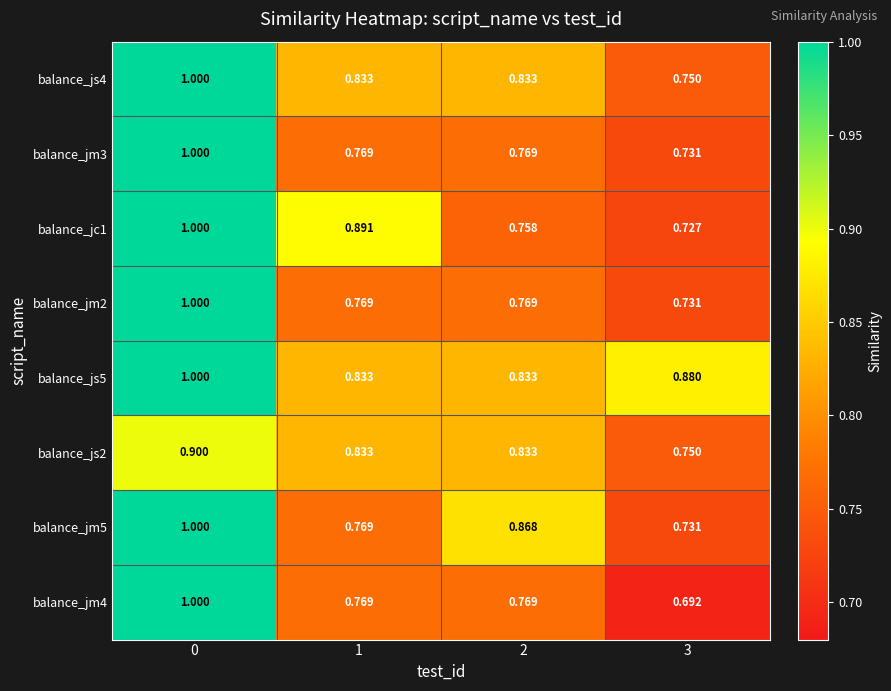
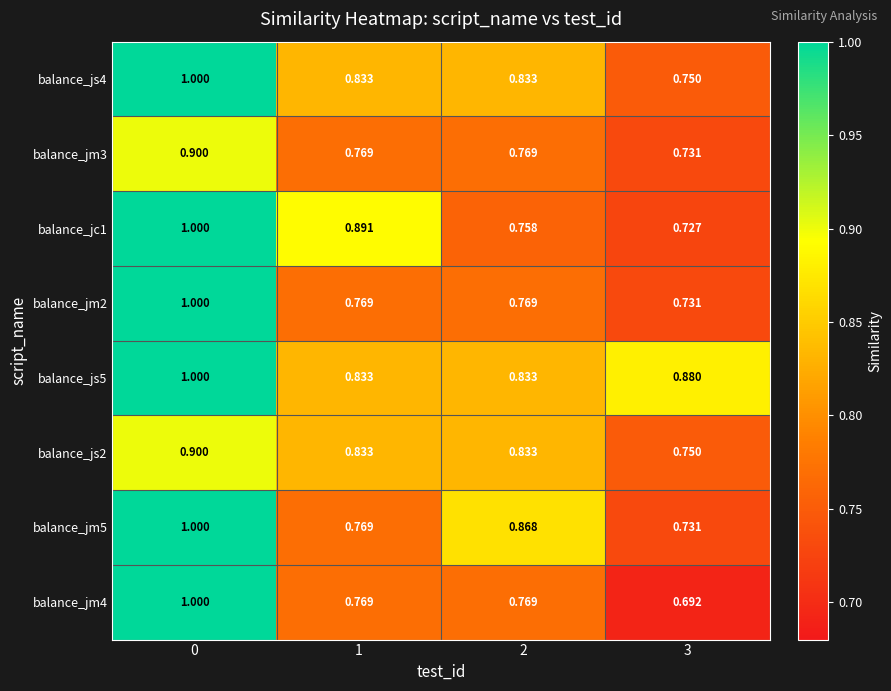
balance_jm3, 0: 1.000 -> 0.900
